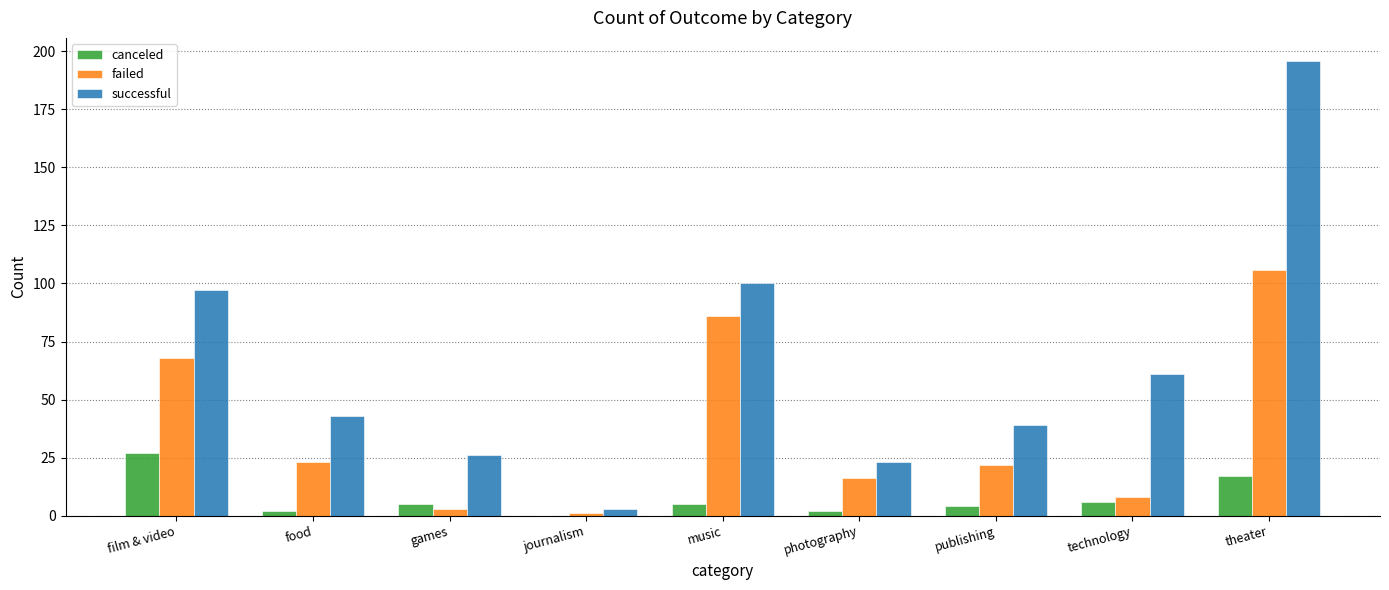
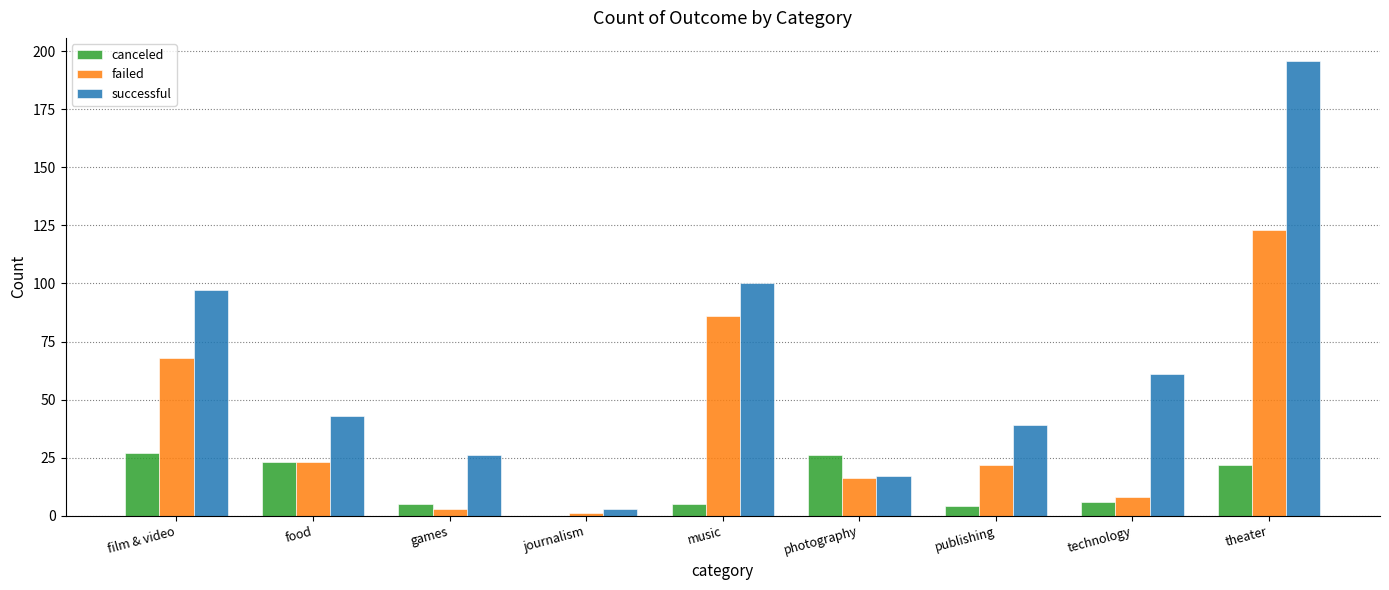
canceled, food: 2 -> 23
canceled, photography: 2 -> 26
successful, photography: 23 -> 17
canceled, theater: 17 -> 22
failed, theater: 106 -> 123
